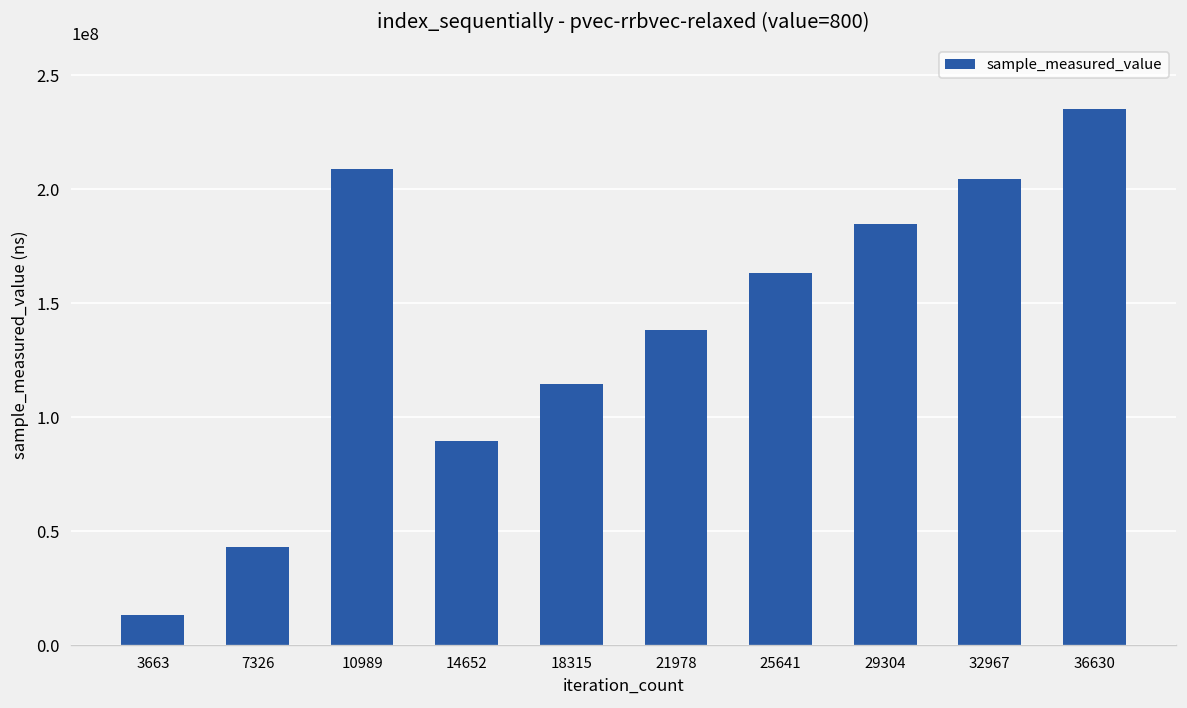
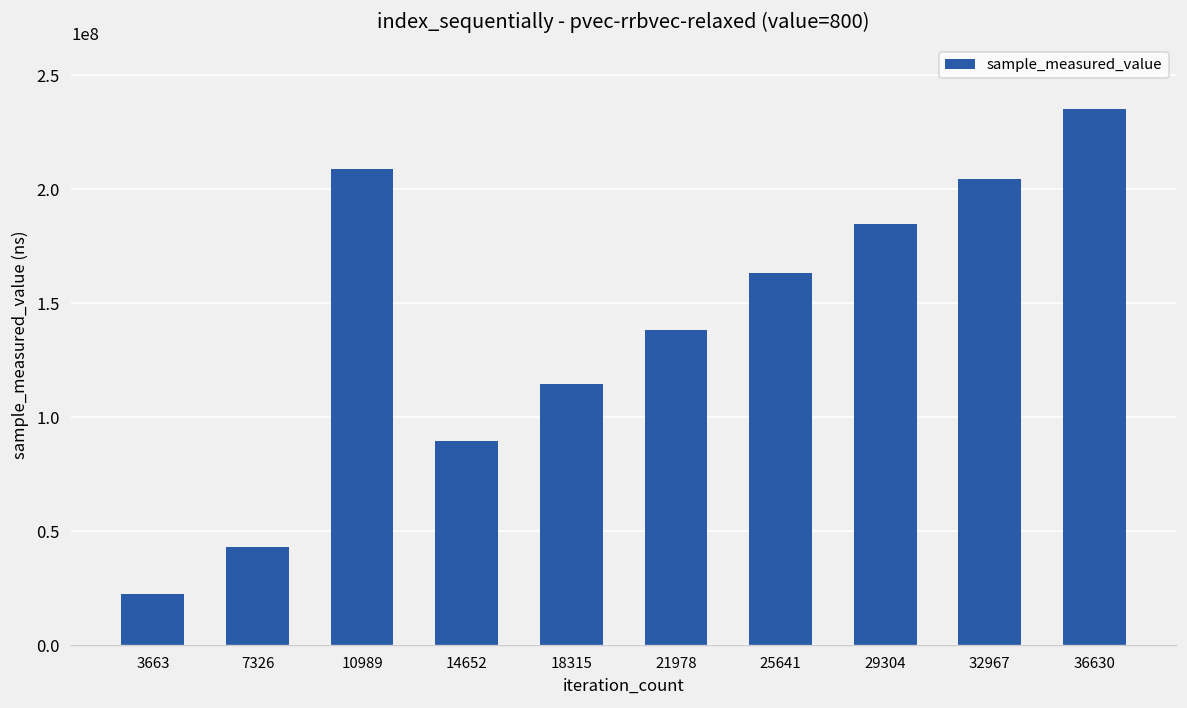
3663: 13000000 -> 23000000
